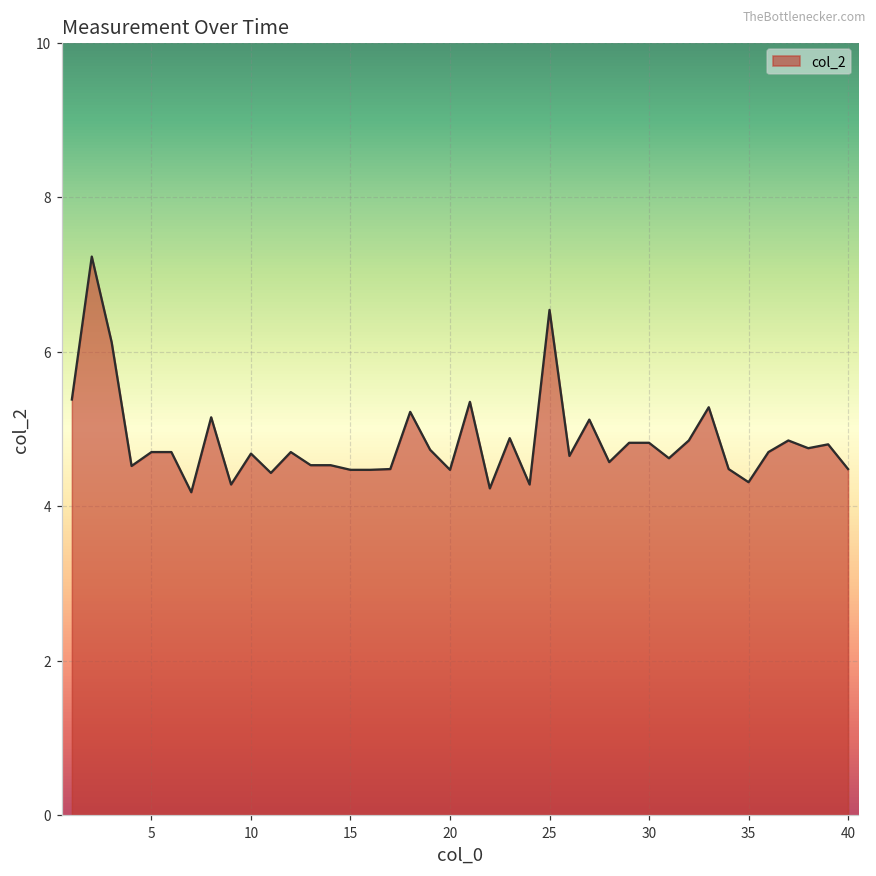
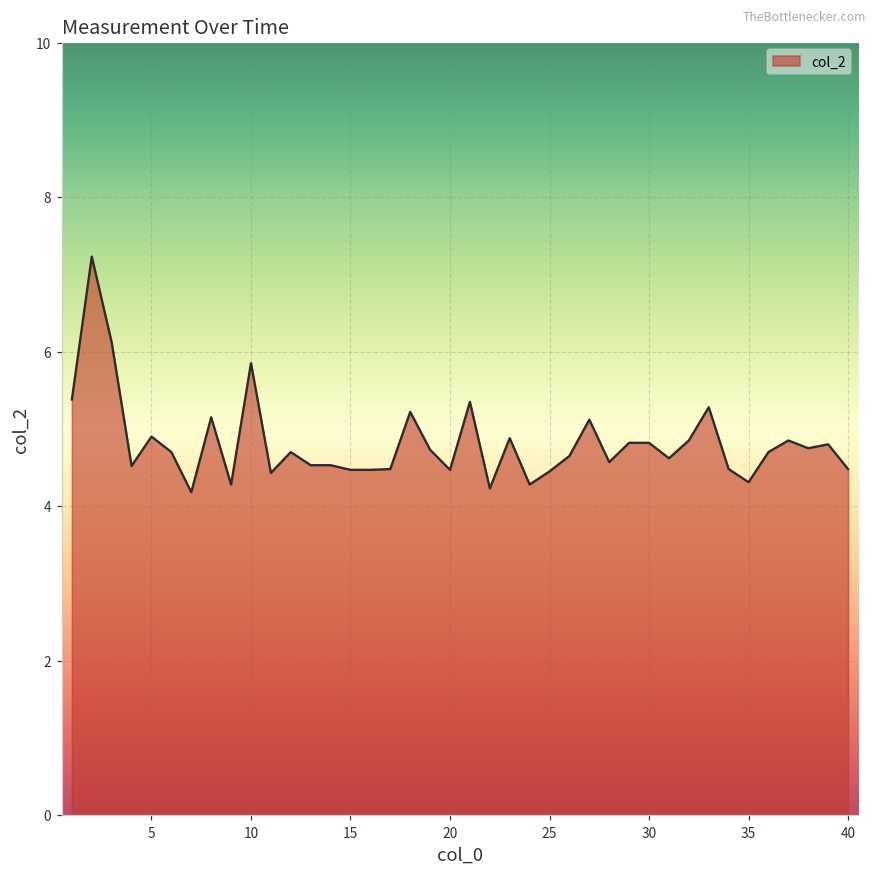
5: 4.7 -> 4.9
10: 4.7 -> 5.9
25: 6.5 -> 4.5
